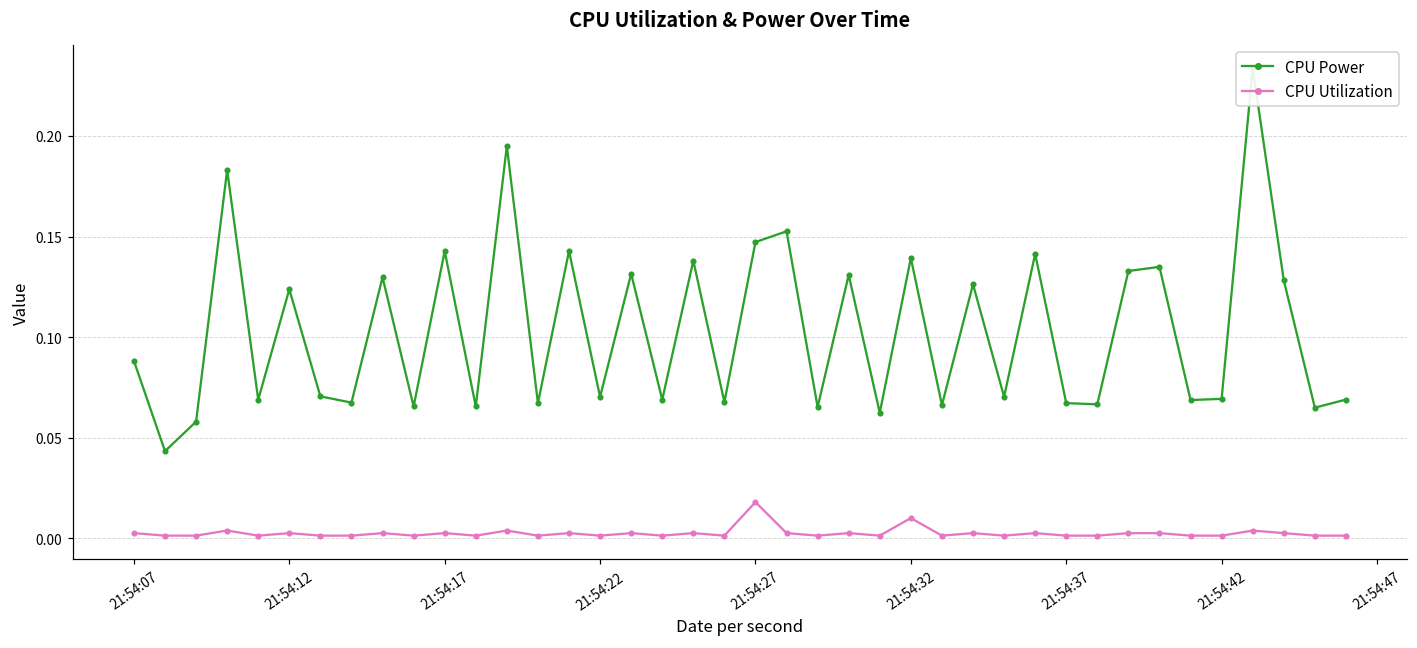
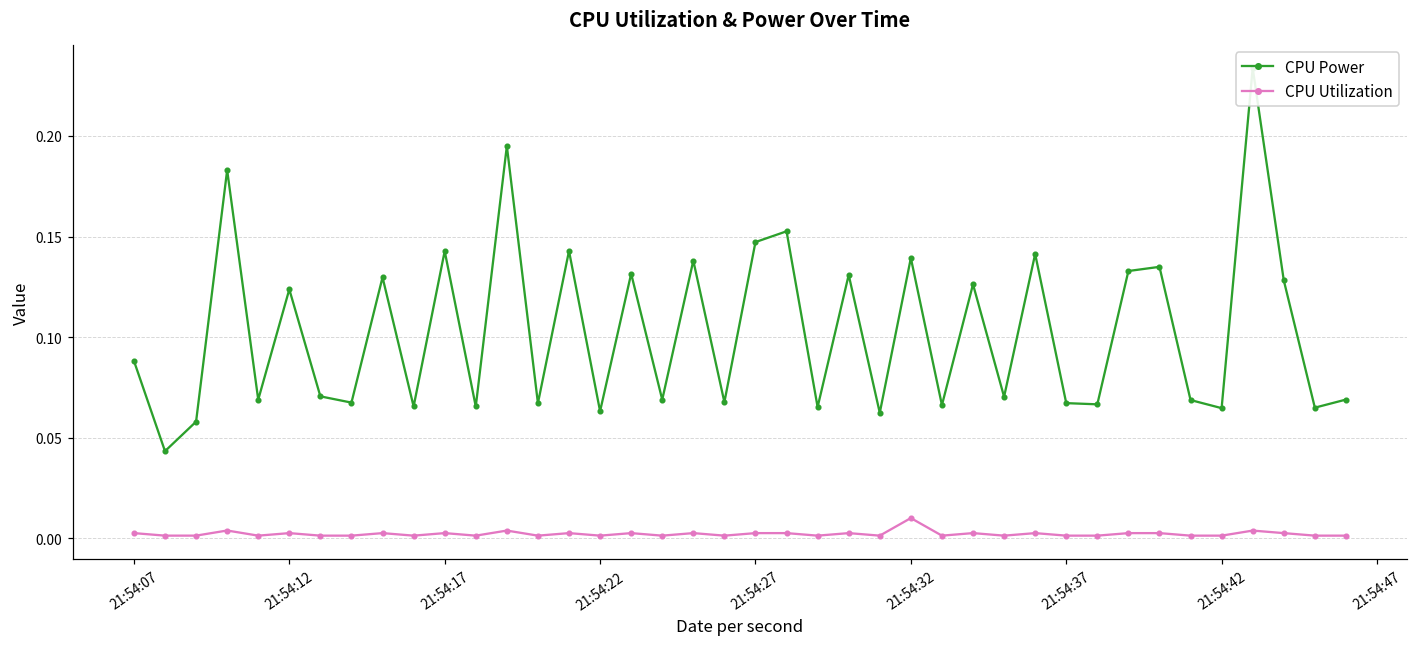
CPU Power, 21:54:22: 0.070 -> 0.063
CPU Utilization, 21:54:27: 0.018 -> 0.003
CPU Power, 21:54:42: 0.069 -> 0.065
